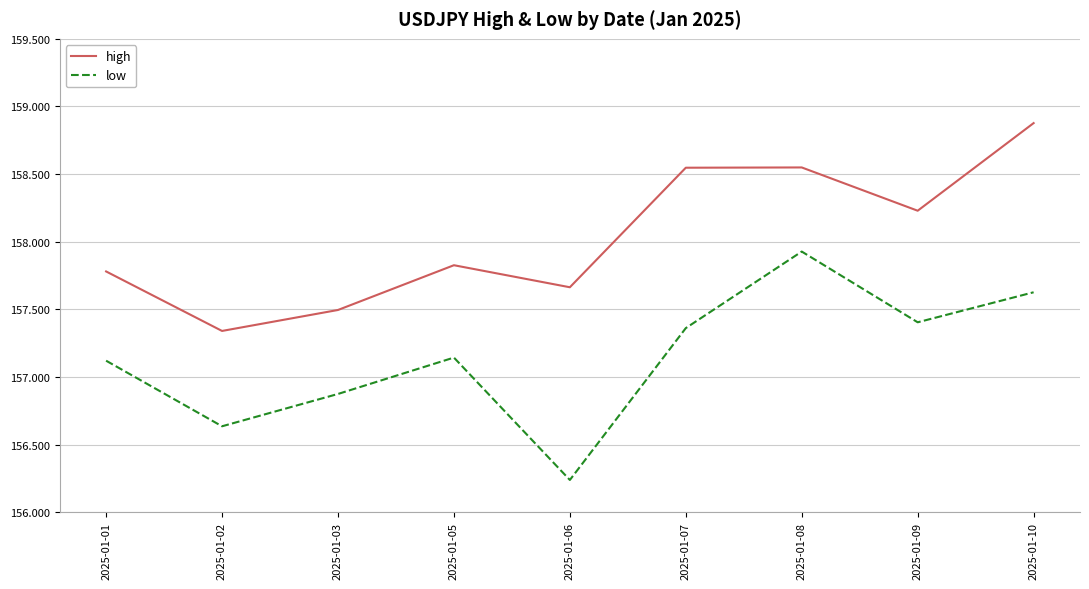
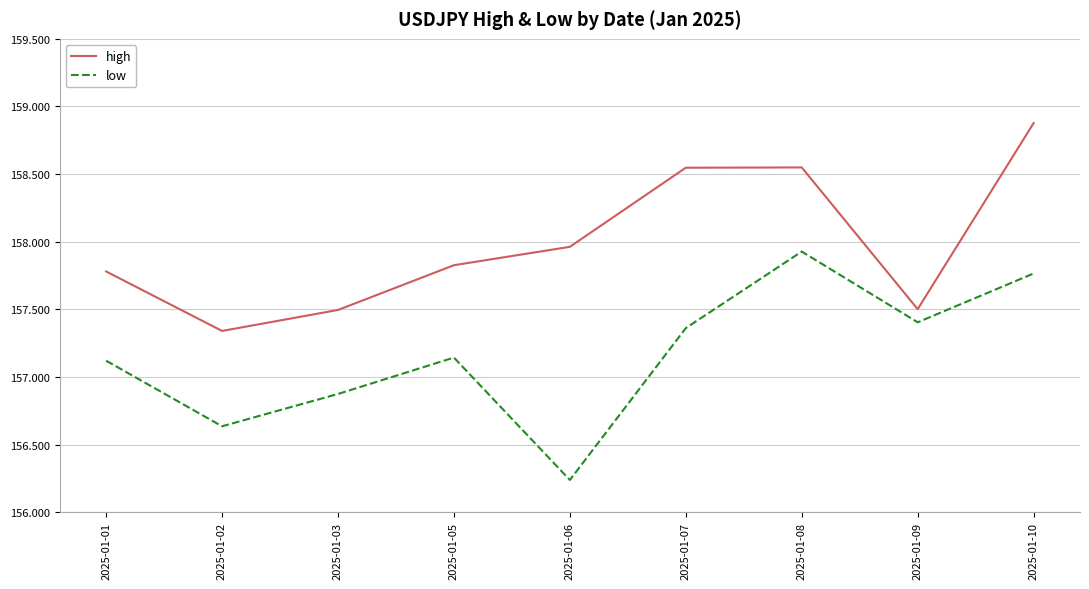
high, 2025-01-06: 157.66 -> 157.96
high, 2025-01-09: 158.23 -> 157.50
low, 2025-01-10: 157.63 -> 157.77
